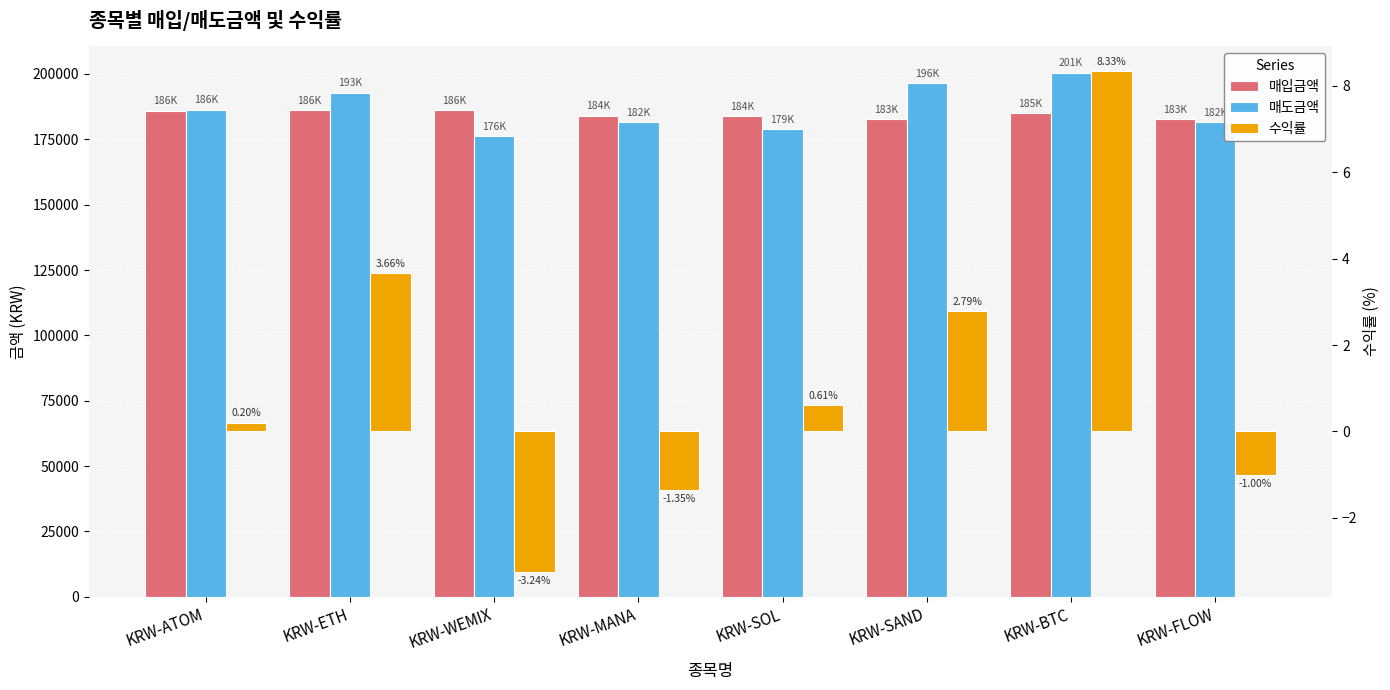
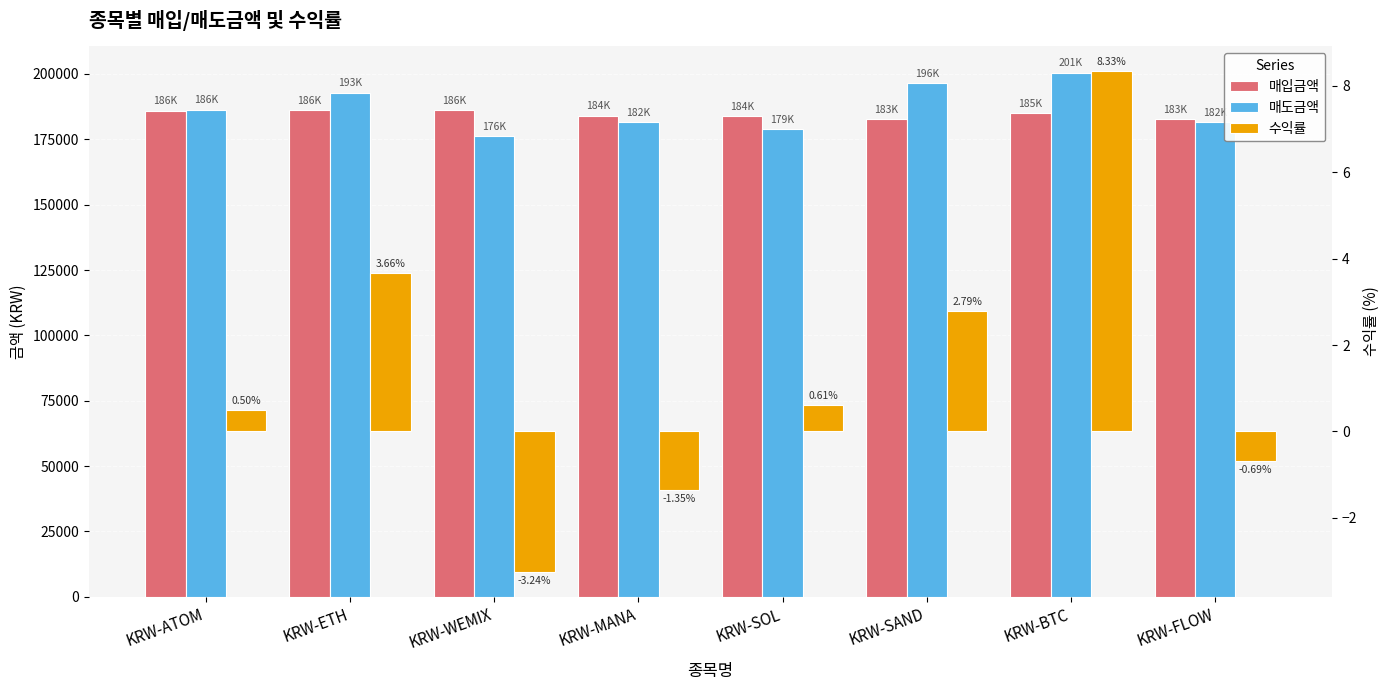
수익률, KRW-ATOM: 0.20% -> 0.50%
수익률, KRW-FLOW: -1.00% -> -0.69%
